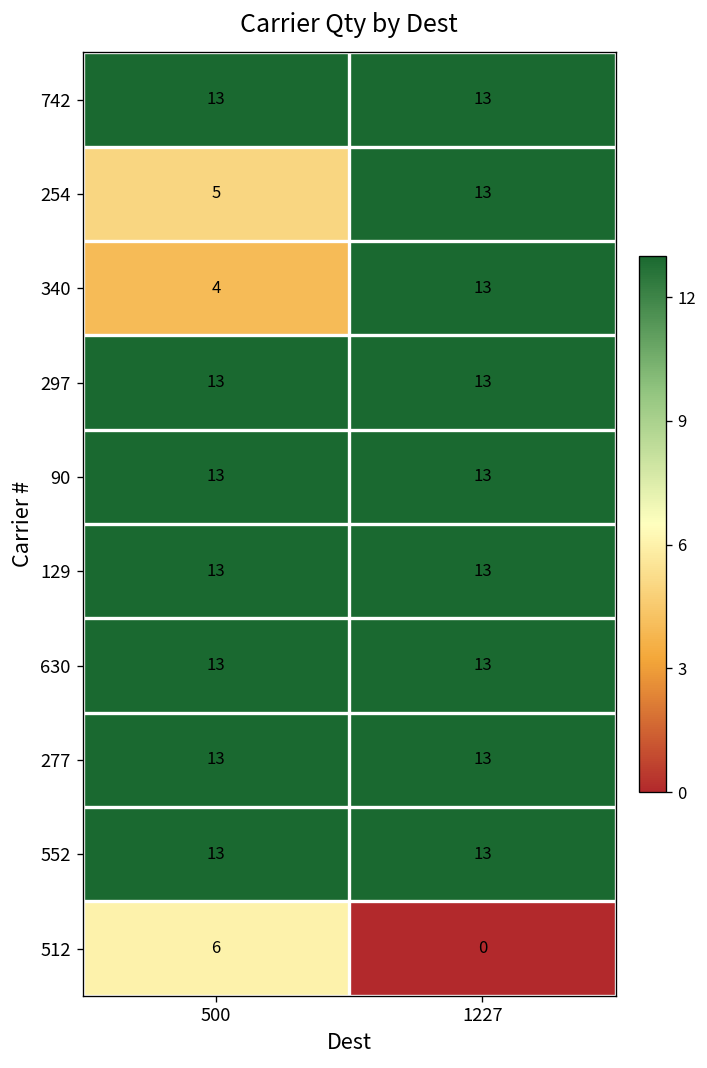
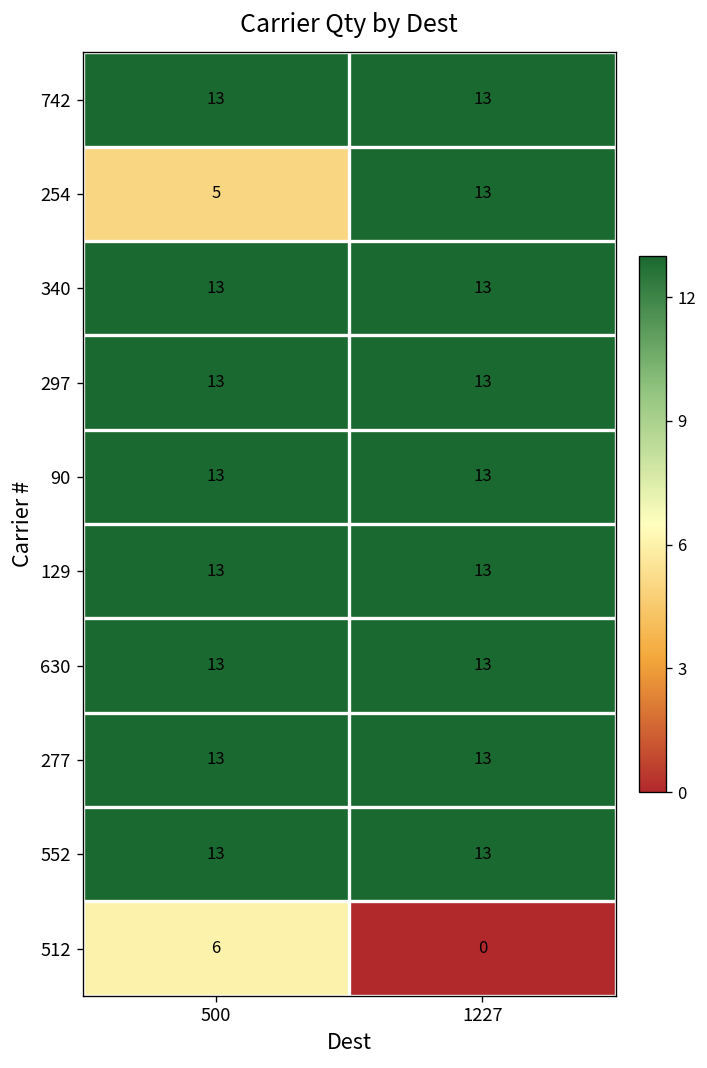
340, 500: 4 -> 13
